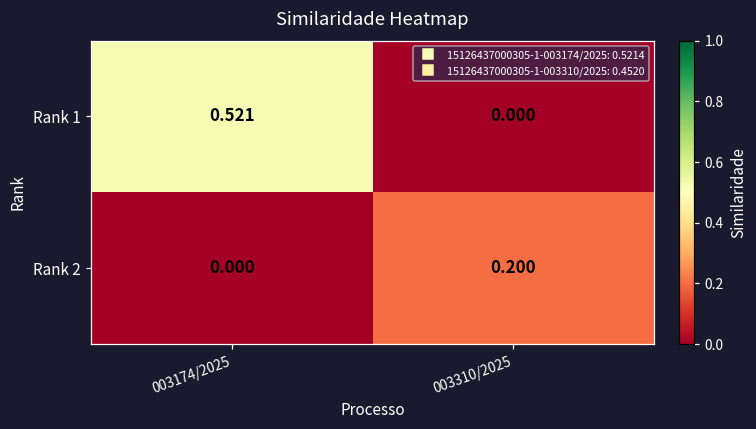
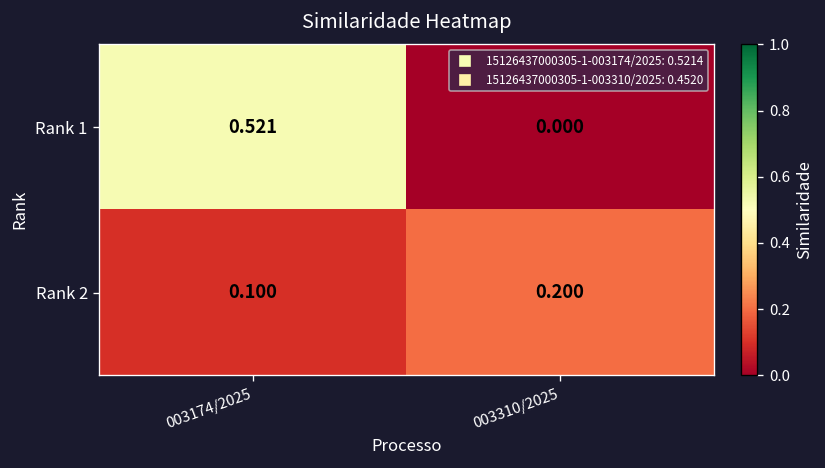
Rank 2, 003174/2025: 0.000 -> 0.100
